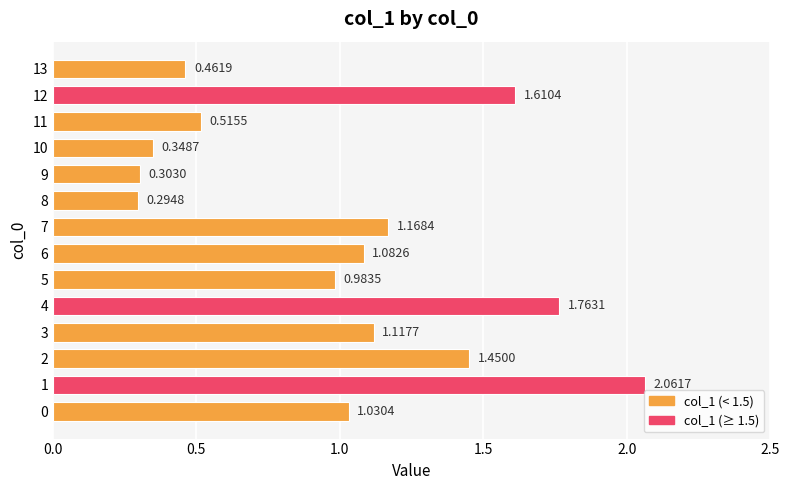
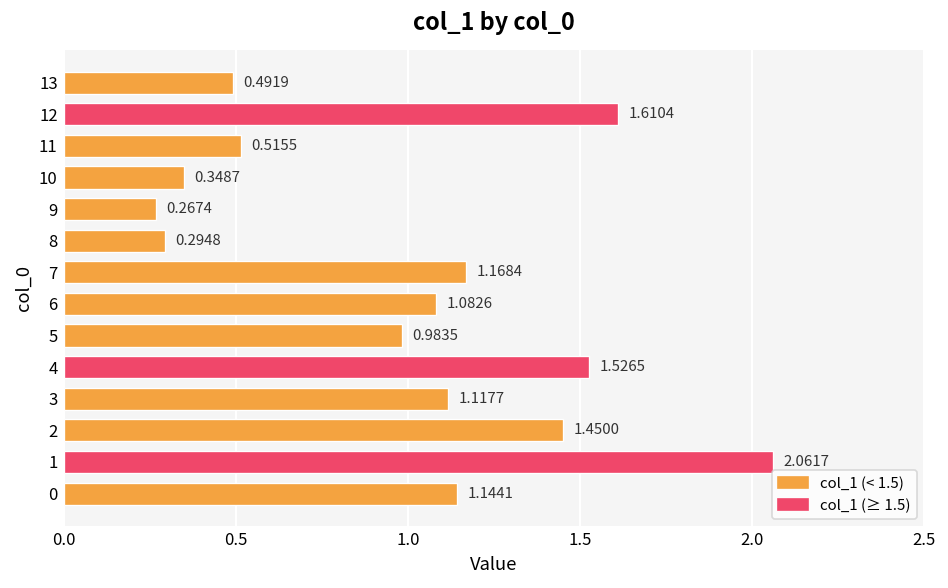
13: 0.4619 -> 0.4919
9: 0.3030 -> 0.2674
4: 1.7631 -> 1.5265
0: 1.0304 -> 1.1441
